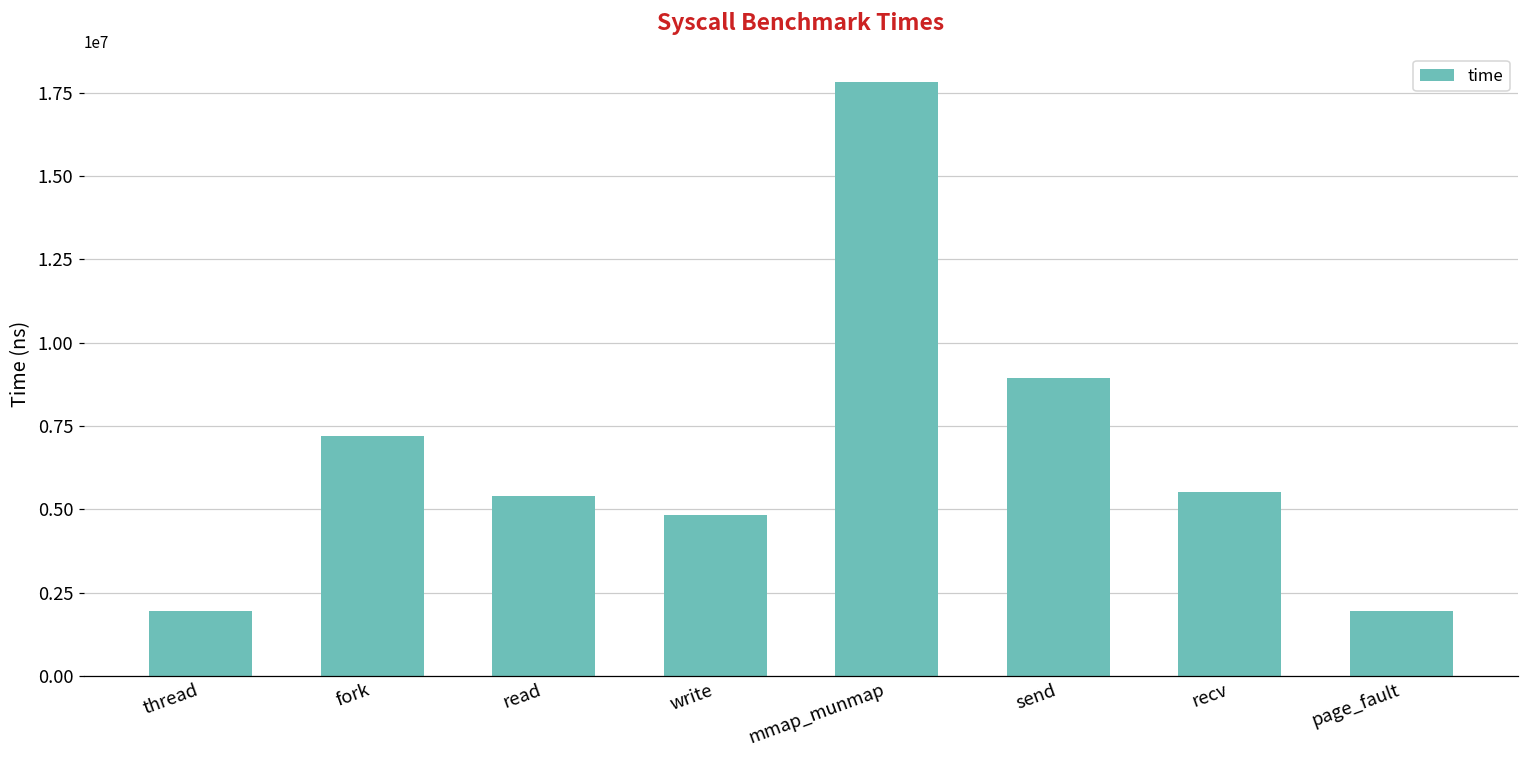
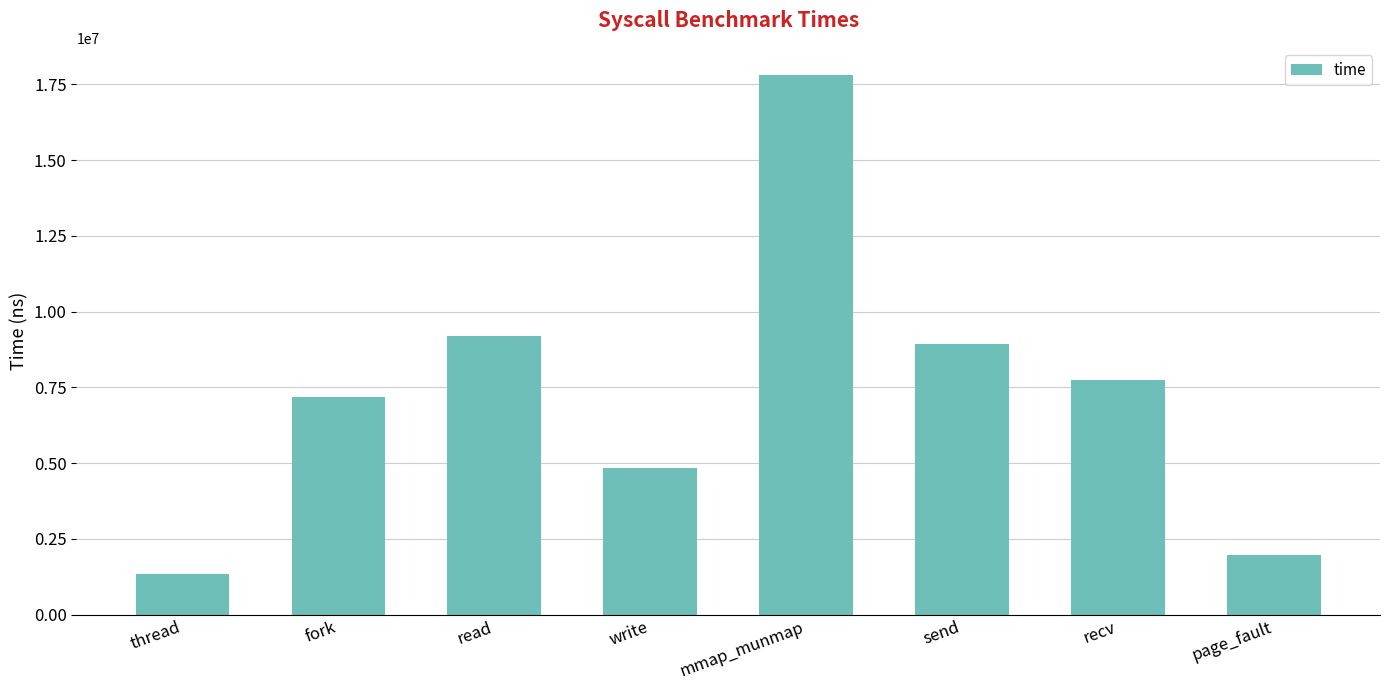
thread: 1900000 -> 1300000
read: 5400000 -> 9200000
recv: 5500000 -> 7800000
